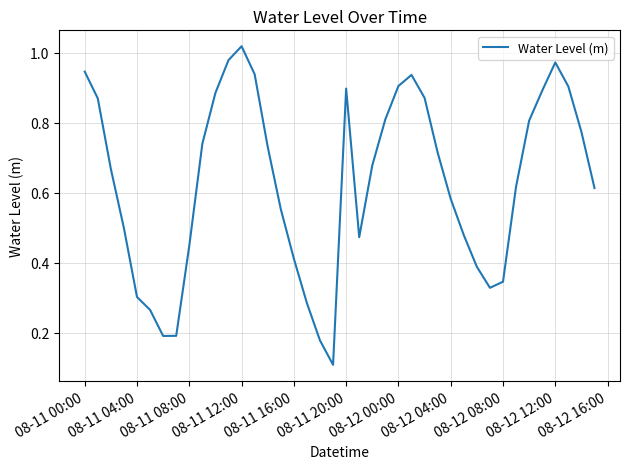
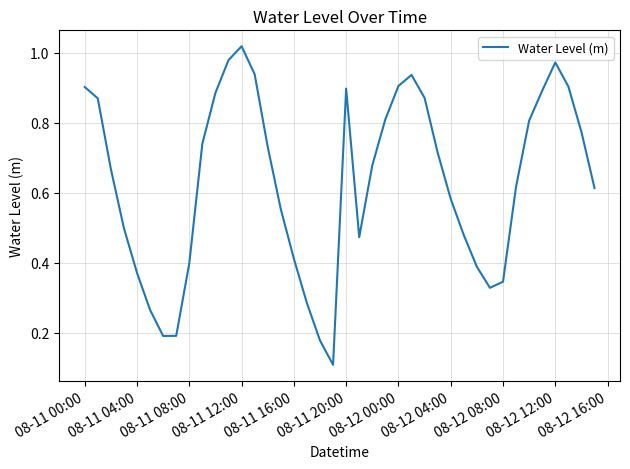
08-11 00:00: 0.95 -> 0.90
08-11 04:00: 0.30 -> 0.37
08-11 08:00: 0.45 -> 0.40
